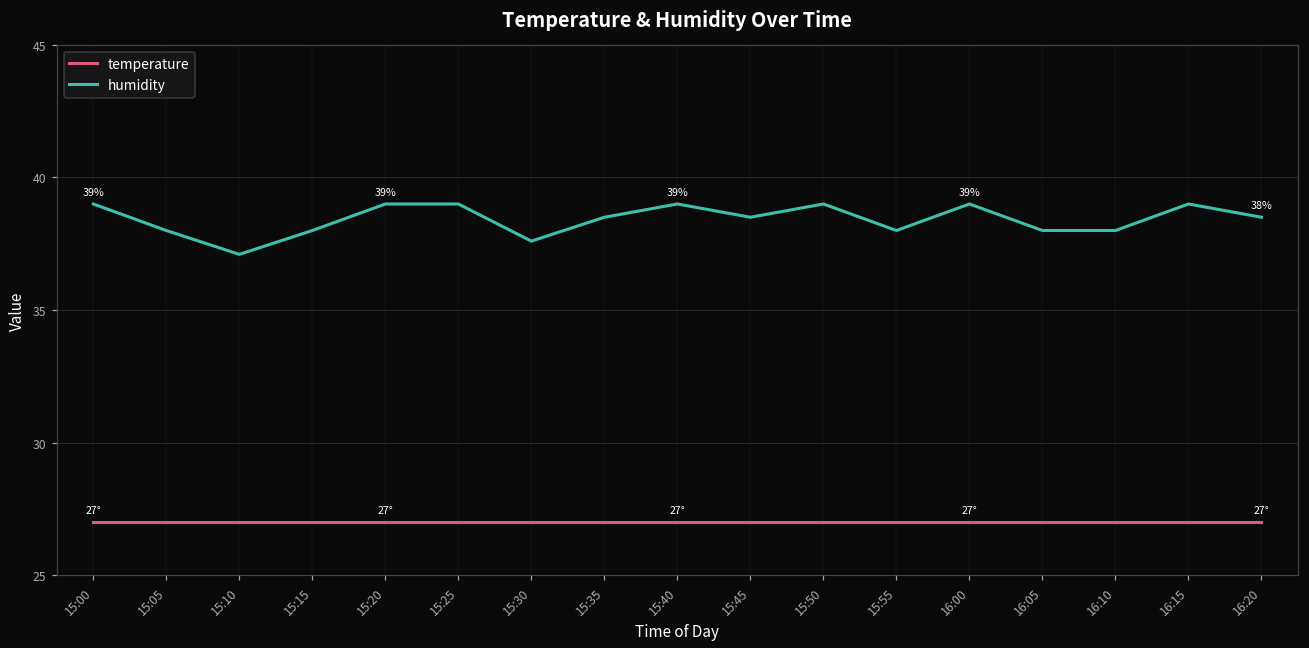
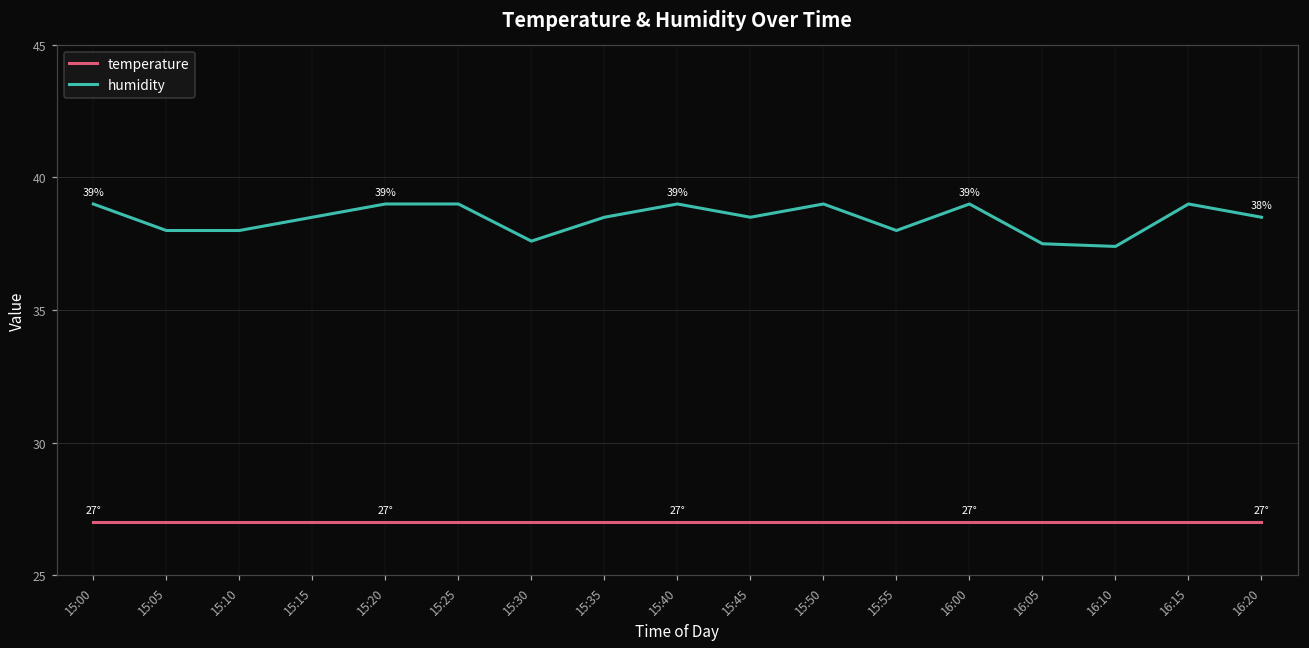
humidity, 15:10: 37.1 -> 38.0
humidity, 15:15: 38.0 -> 38.5
humidity, 16:05: 38.0 -> 37.5
humidity, 16:10: 38.0 -> 37.4
